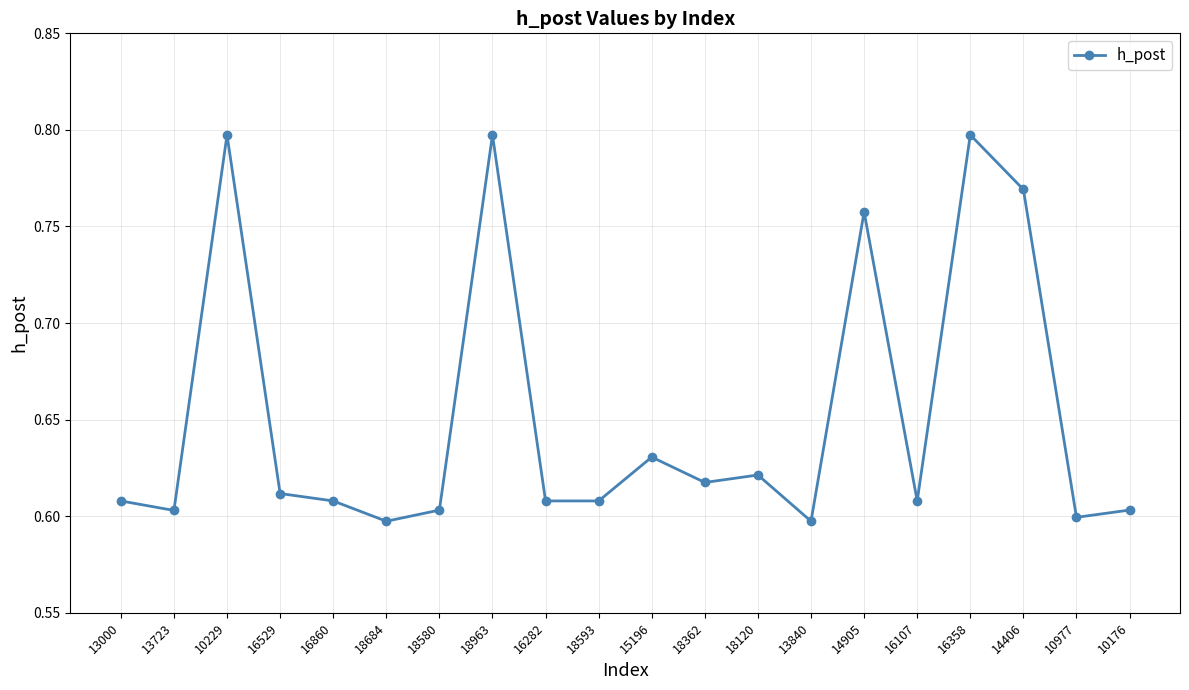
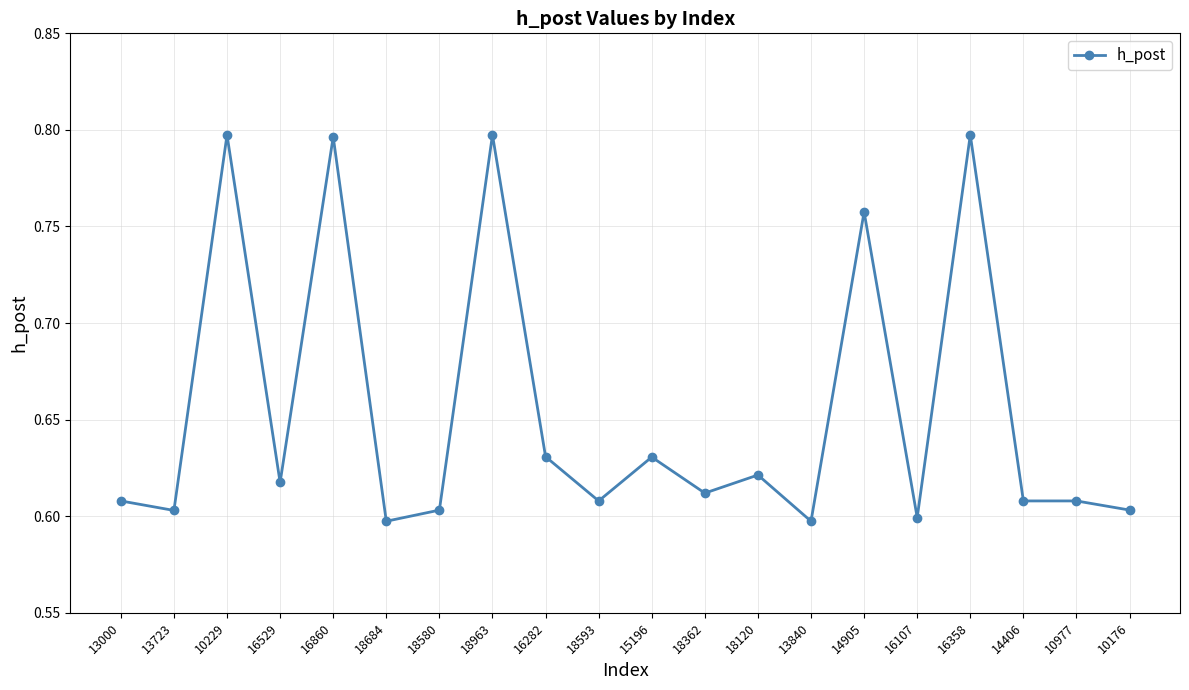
16529: 0.612 -> 0.617
16860: 0.608 -> 0.796
16282: 0.608 -> 0.631
18362: 0.617 -> 0.612
16107: 0.608 -> 0.599
14406: 0.769 -> 0.608
10977: 0.599 -> 0.608
